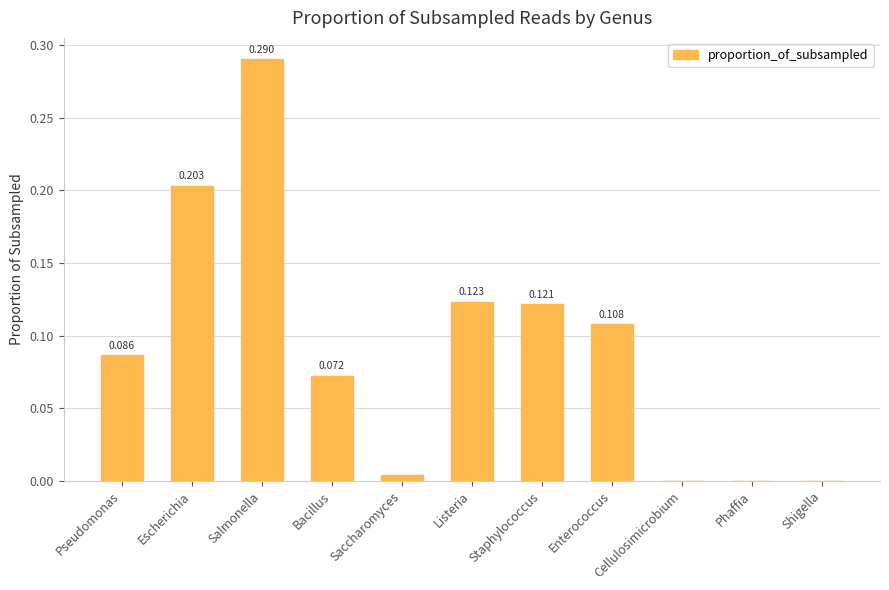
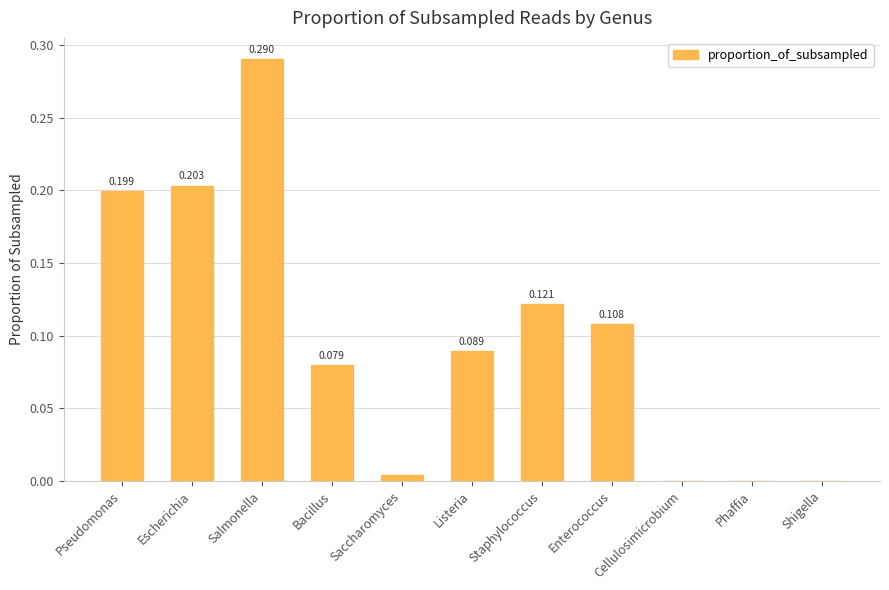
Pseudomonas: 0.086 -> 0.199
Bacillus: 0.072 -> 0.079
Listeria: 0.123 -> 0.089
